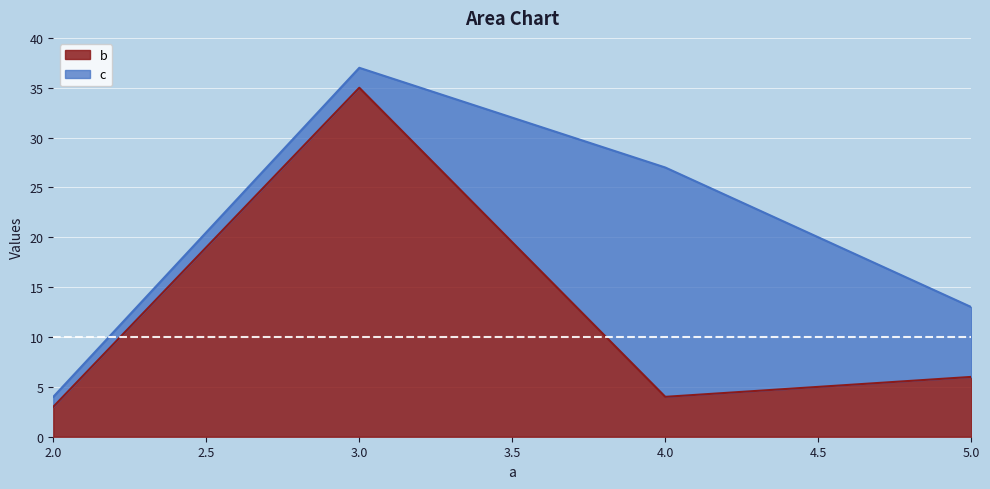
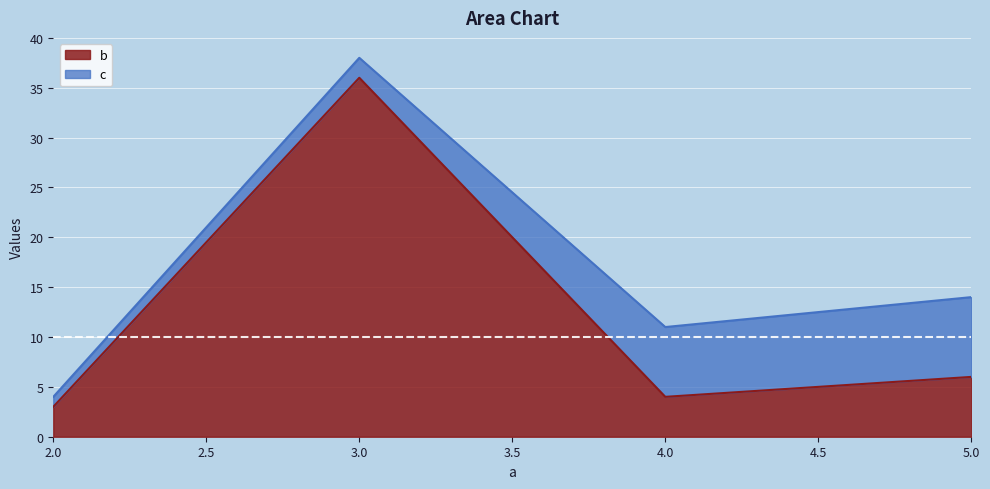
b, 3.0: 35 -> 36
c, 4.0: 23 -> 7
c, 5.0: 7 -> 8
